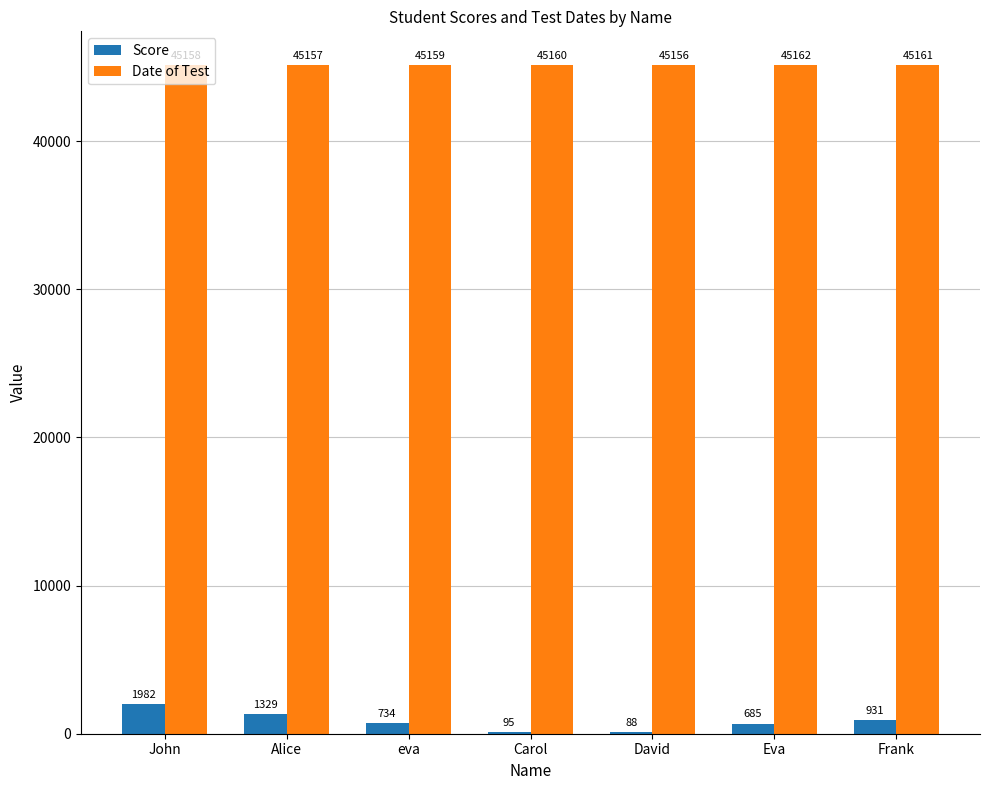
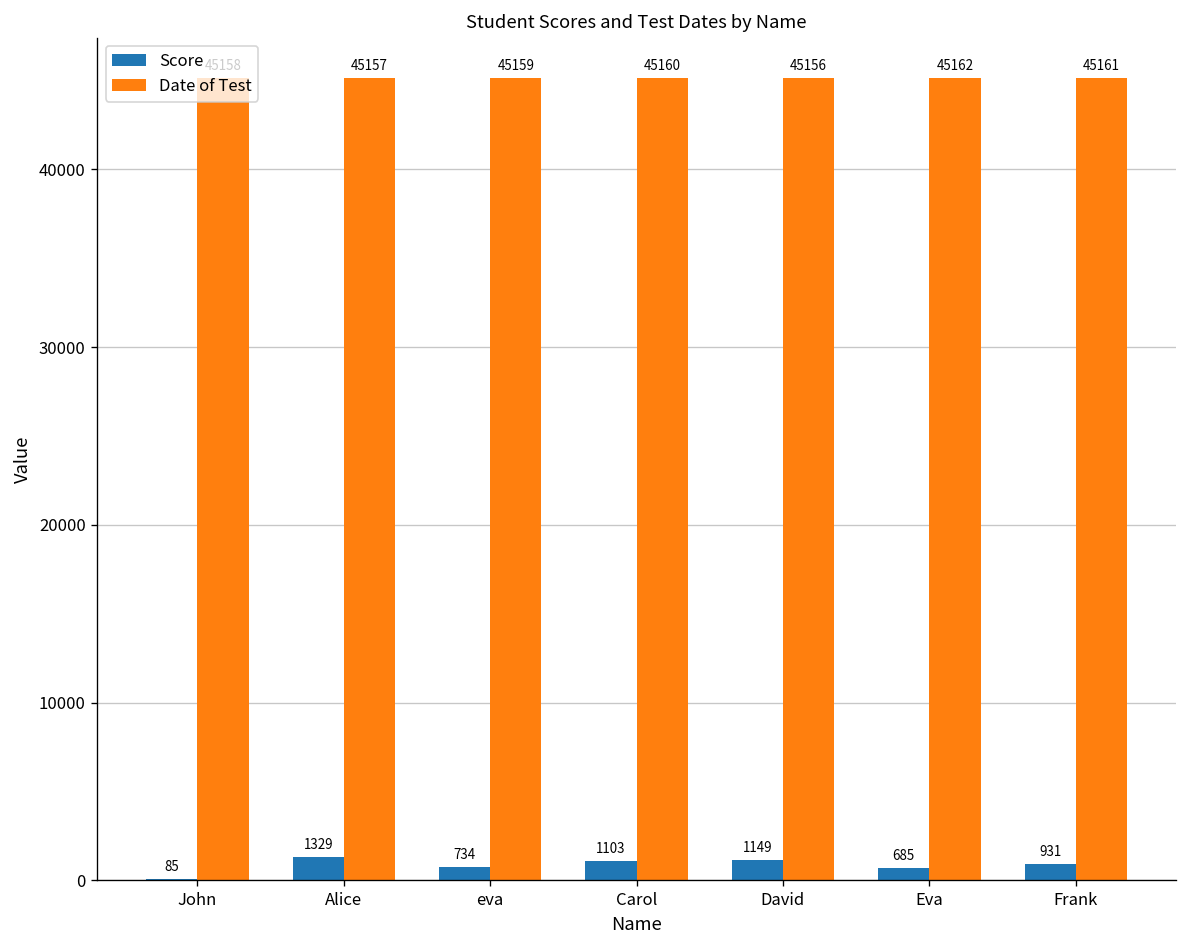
Score, John: 1982 -> 85
Score, Carol: 95 -> 1103
Score, David: 88 -> 1149
